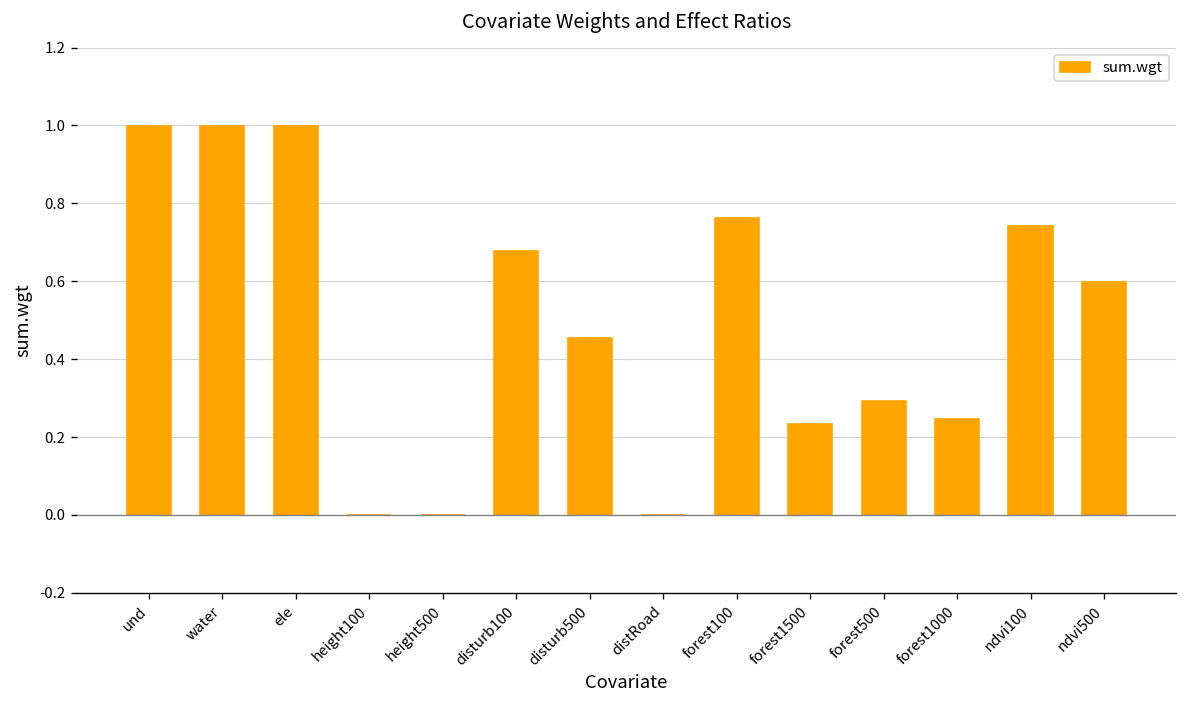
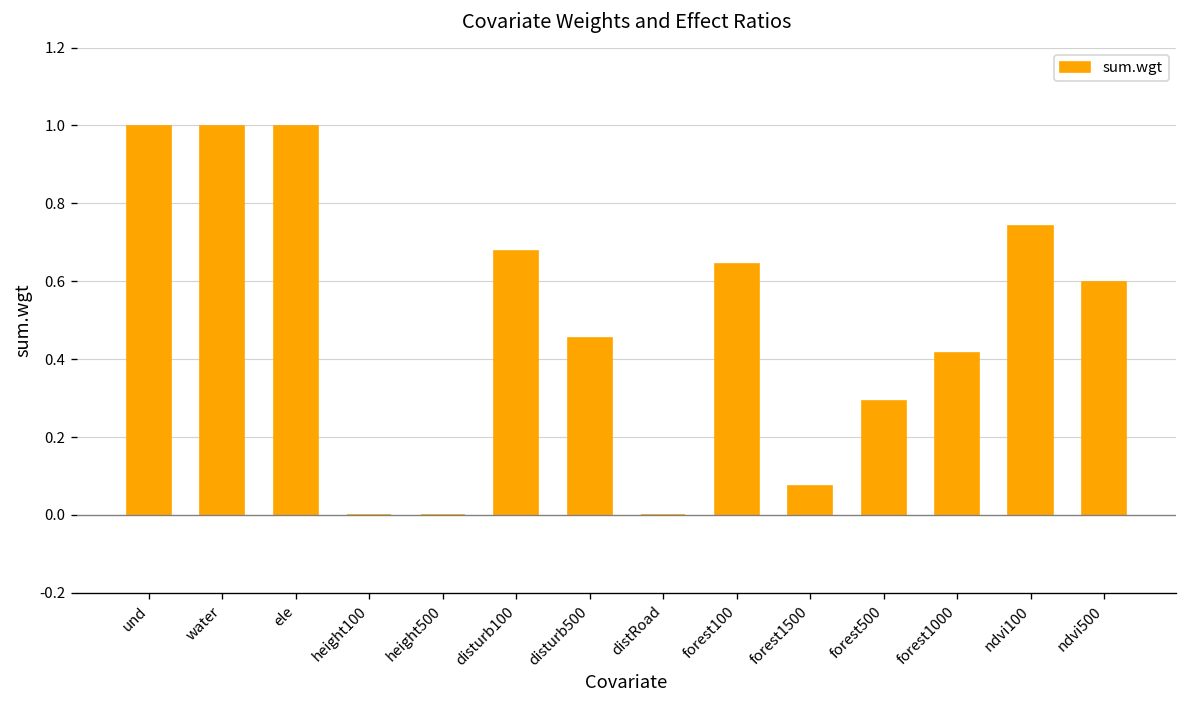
forest100: 0.76 -> 0.65
forest1500: 0.23 -> 0.07
forest1000: 0.25 -> 0.42
